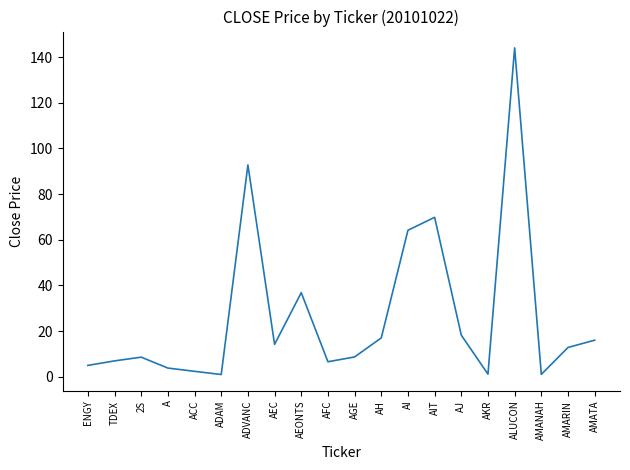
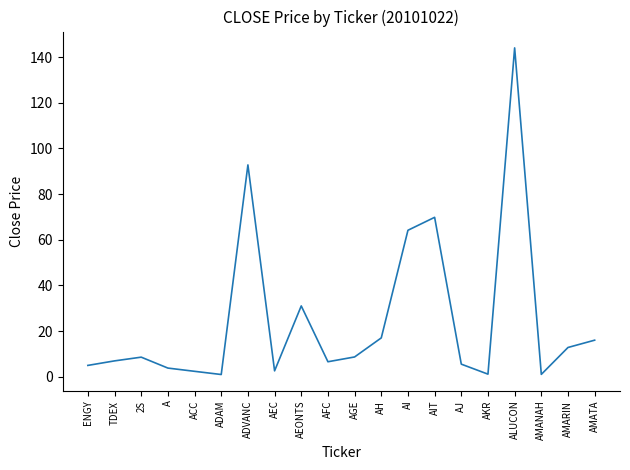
AEC: 14 -> 3
AEONTS: 37 -> 31
AJ: 18 -> 6
